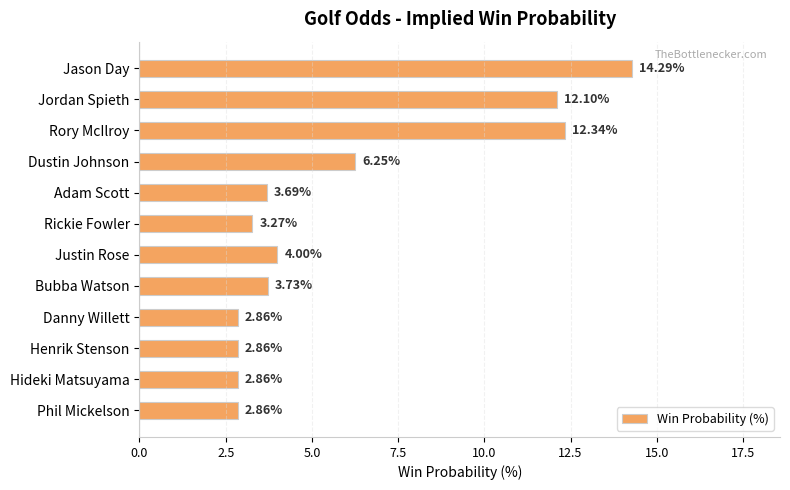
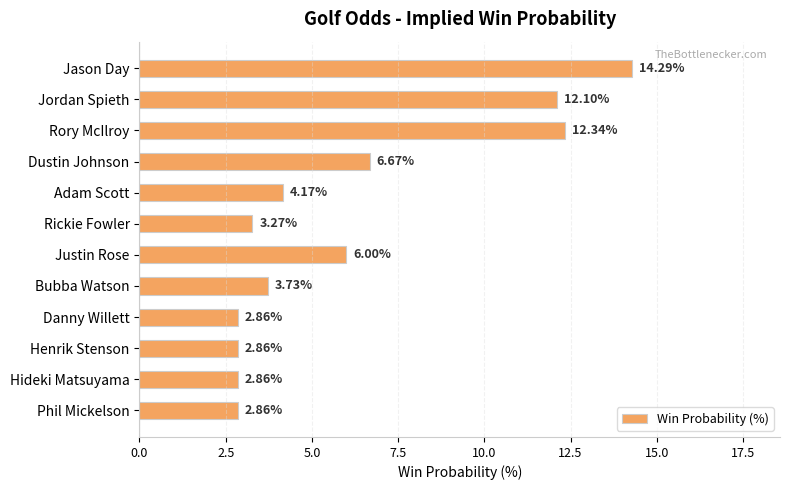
Dustin Johnson: 6.25% -> 6.67%
Adam Scott: 3.69% -> 4.17%
Justin Rose: 4.00% -> 6.00%
